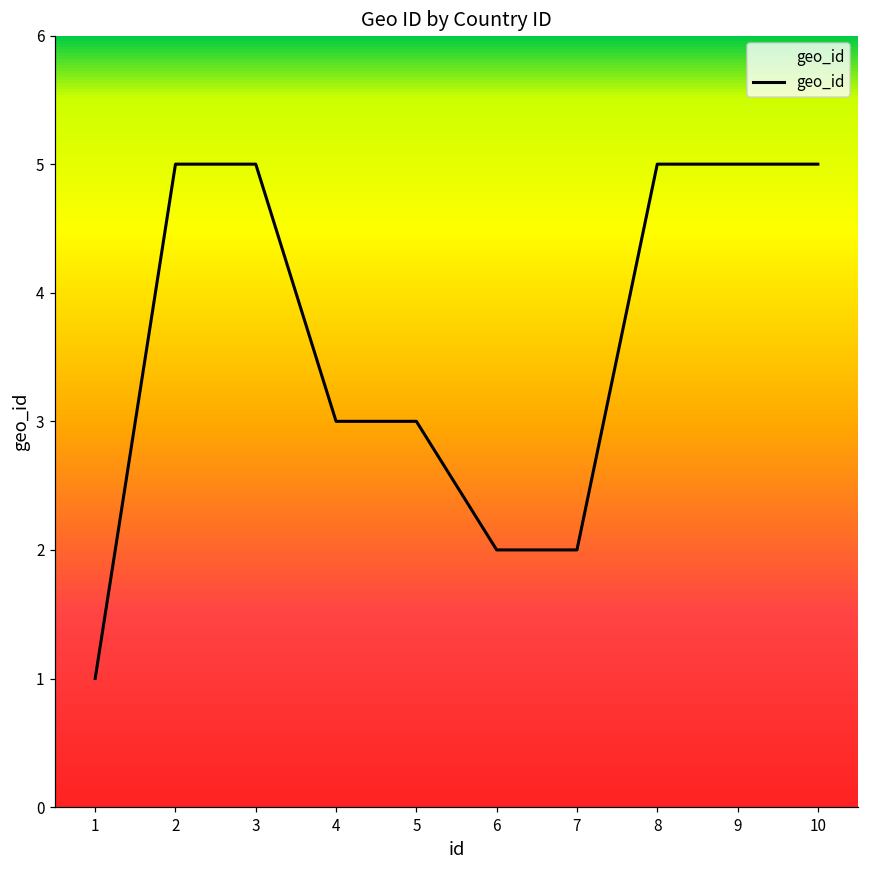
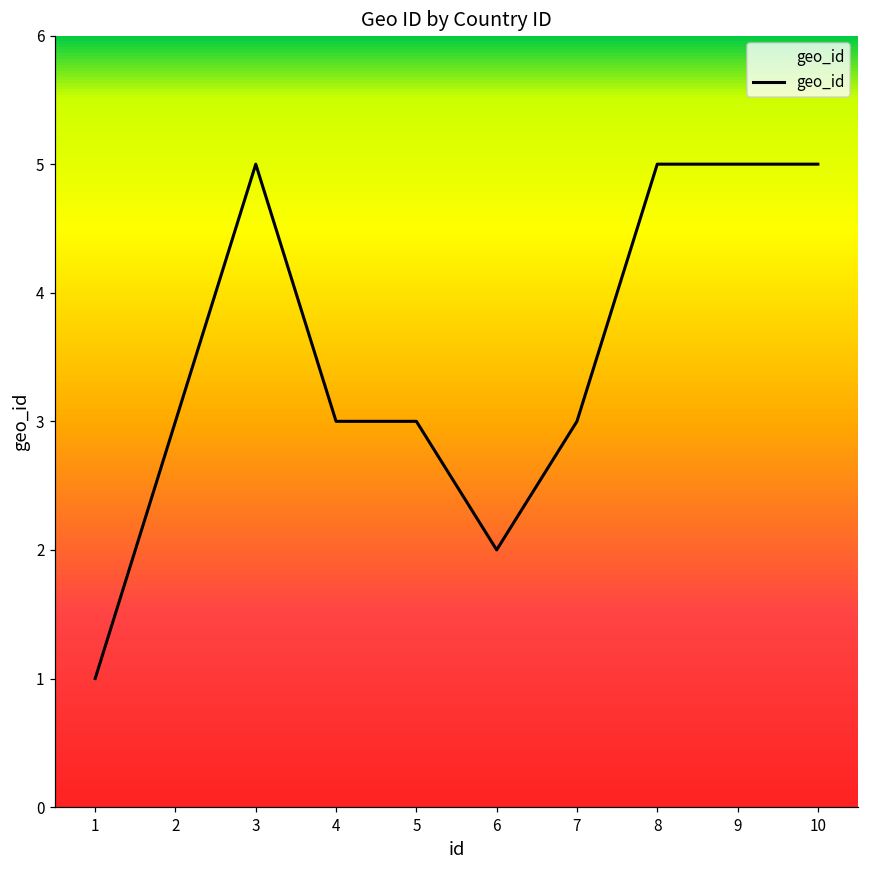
2: 5 -> 3
7: 2 -> 3
